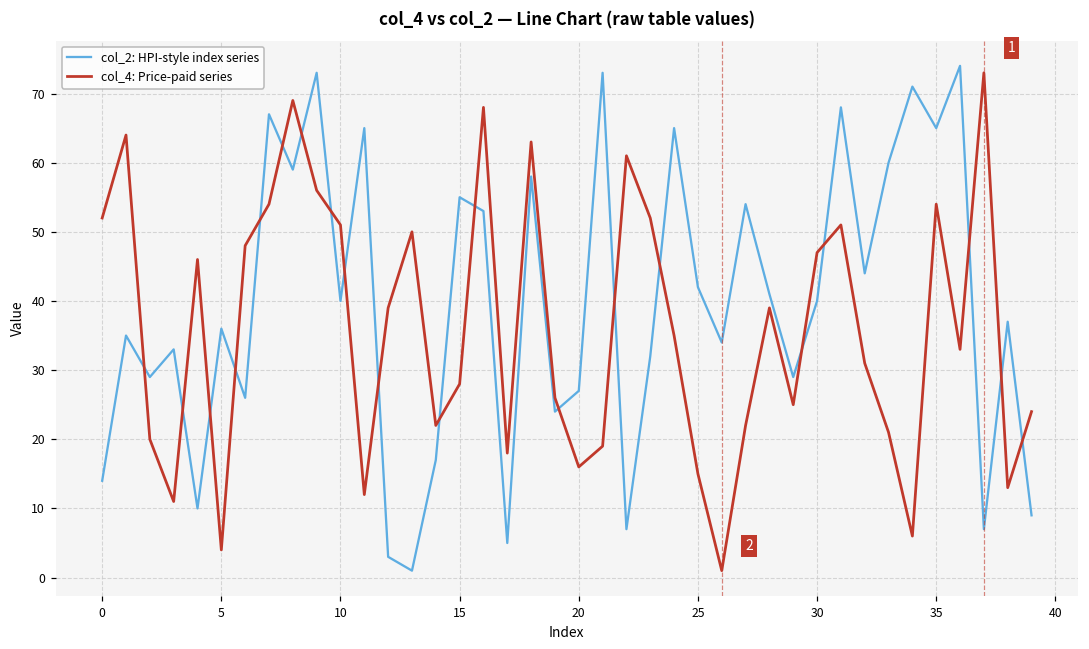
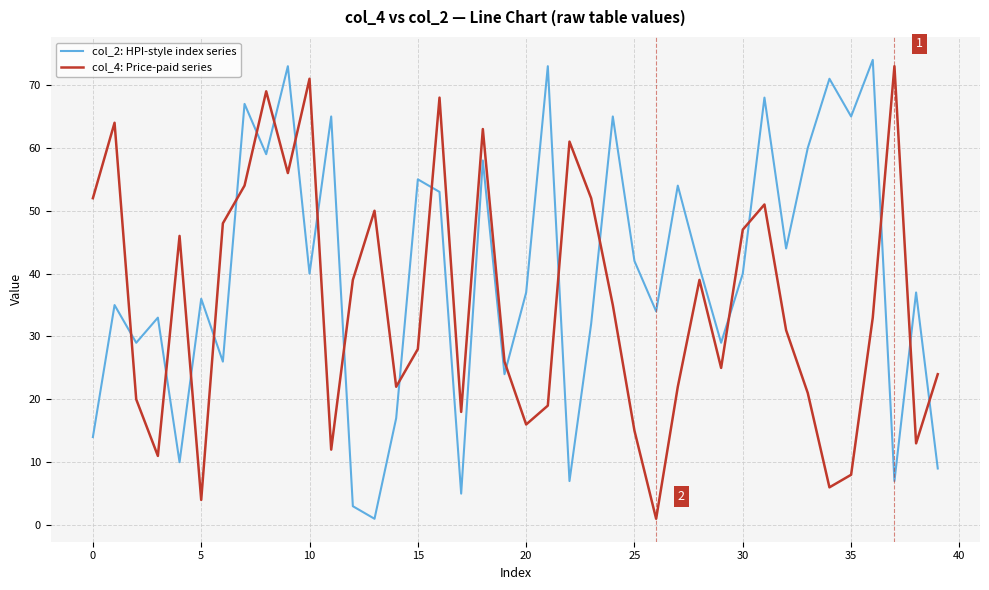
col_4: Price-paid series, 10: 51 -> 71
col_2: HPI-style index series, 20: 27 -> 37
col_4: Price-paid series, 35: 54 -> 8
